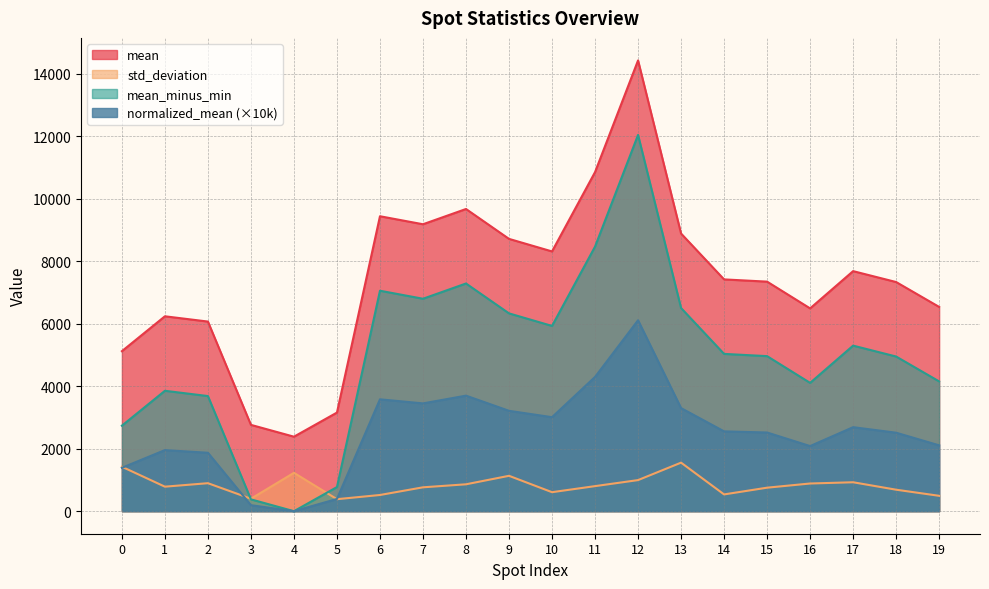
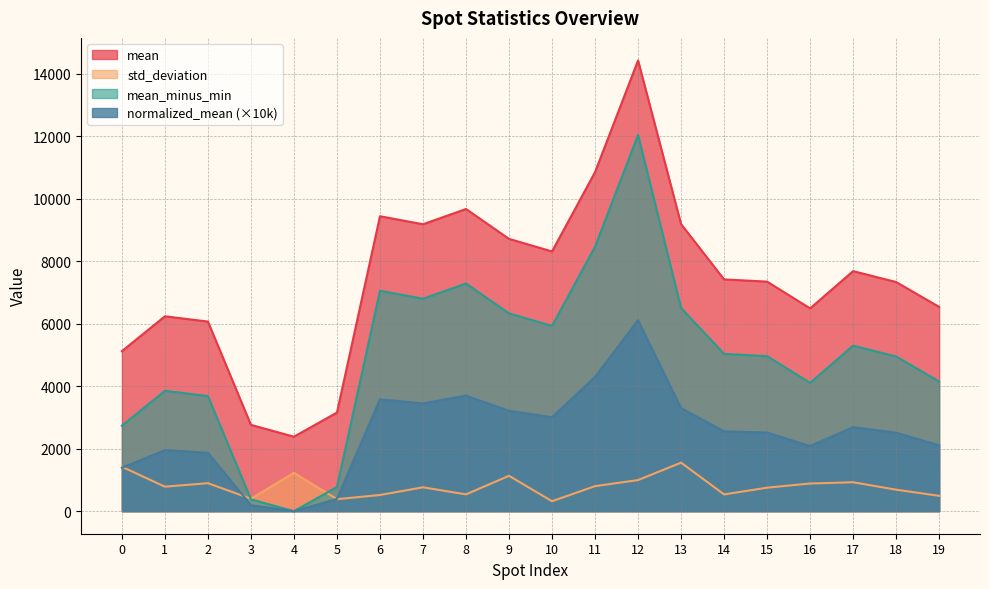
std_deviation, 8: 900 -> 500
std_deviation, 10: 600 -> 300
mean, 13: 8900 -> 9200
